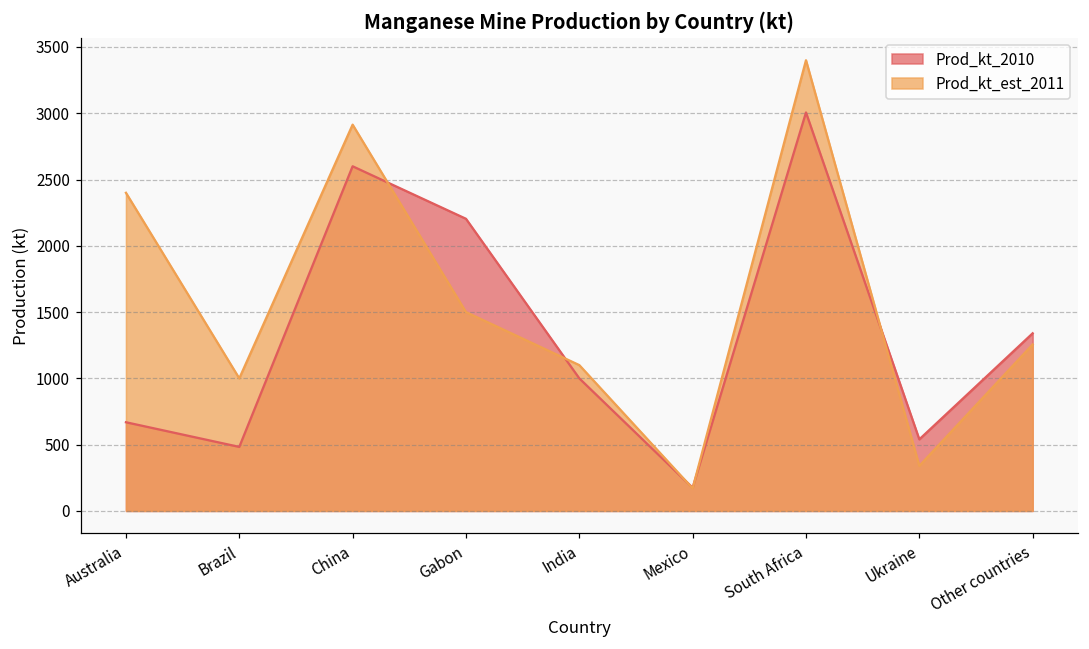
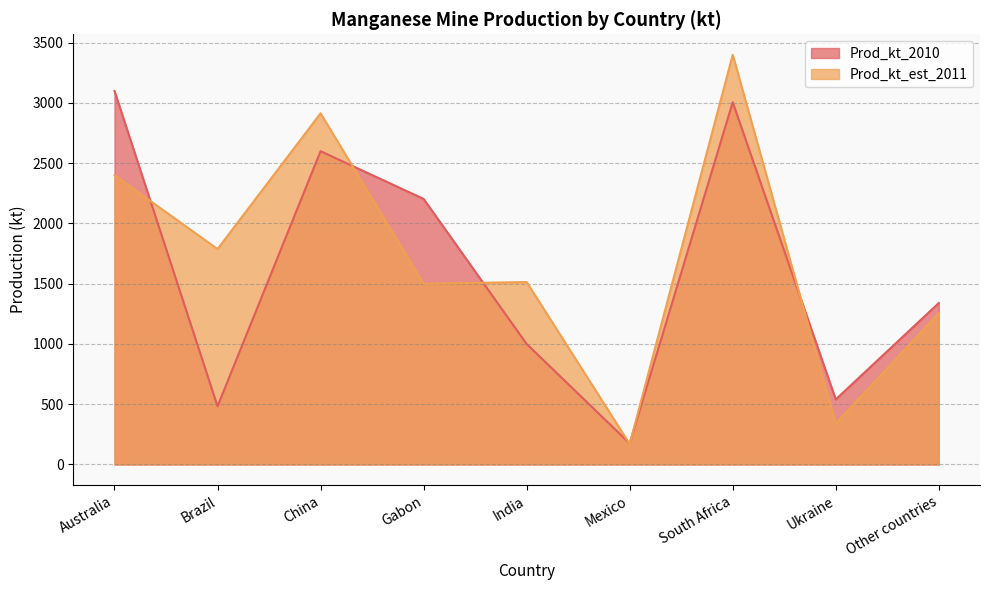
Prod_kt_2010, Australia: 670 -> 3100
Prod_kt_est_2011, Brazil: 1000 -> 1790
Prod_kt_est_2011, India: 1100 -> 1510
